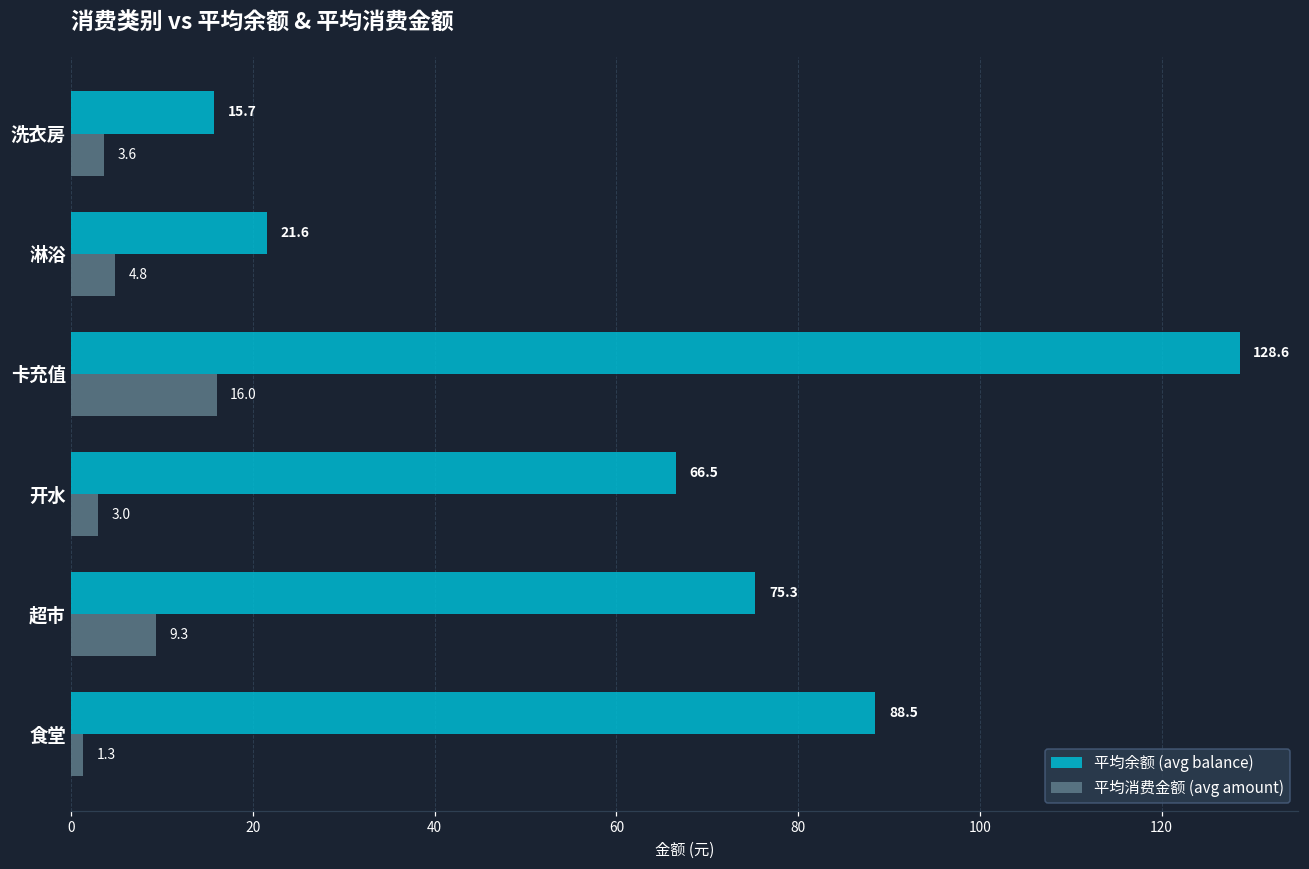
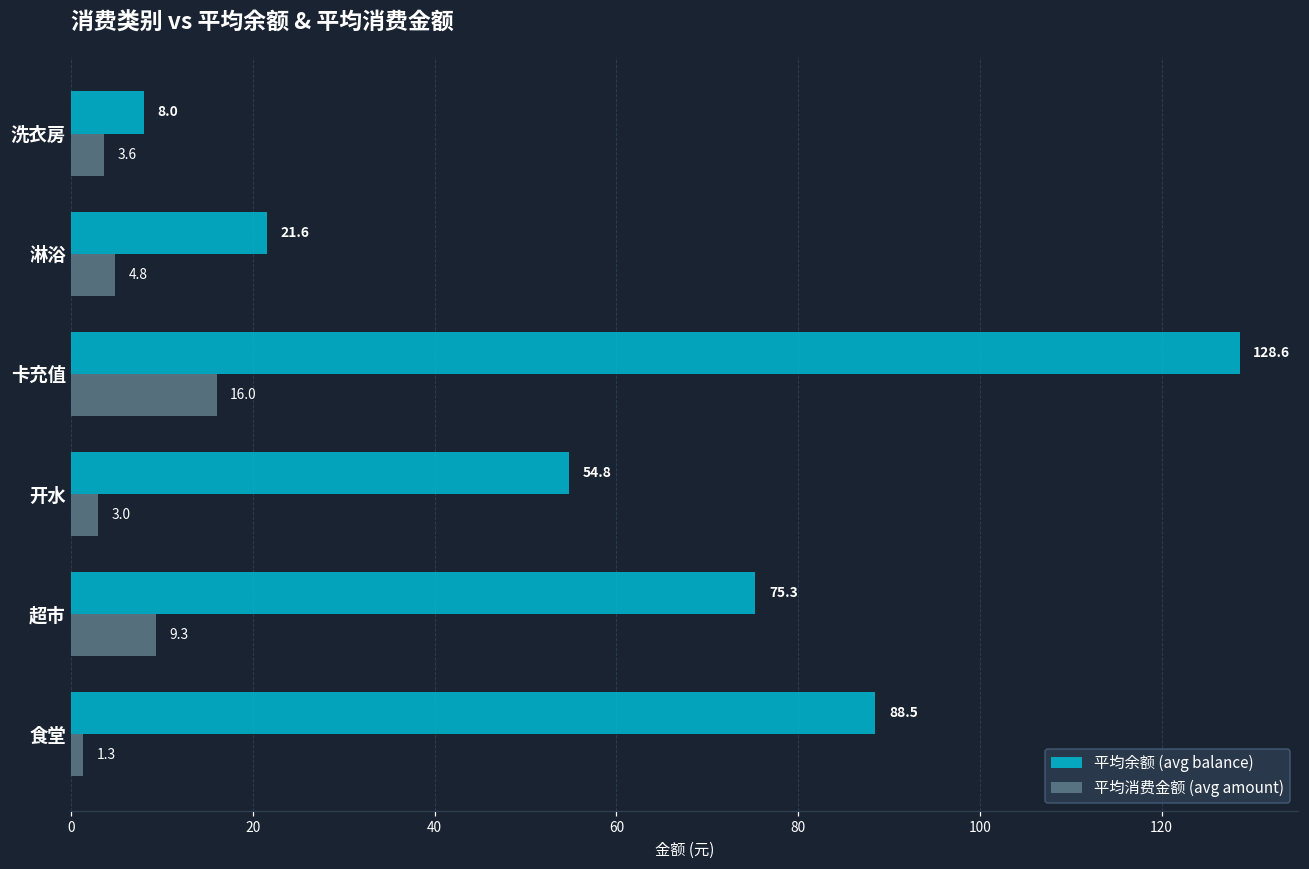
平均余额 (avg balance), 洗衣房: 15.7 -> 8.0
平均余额 (avg balance), 开水: 66.5 -> 54.8
